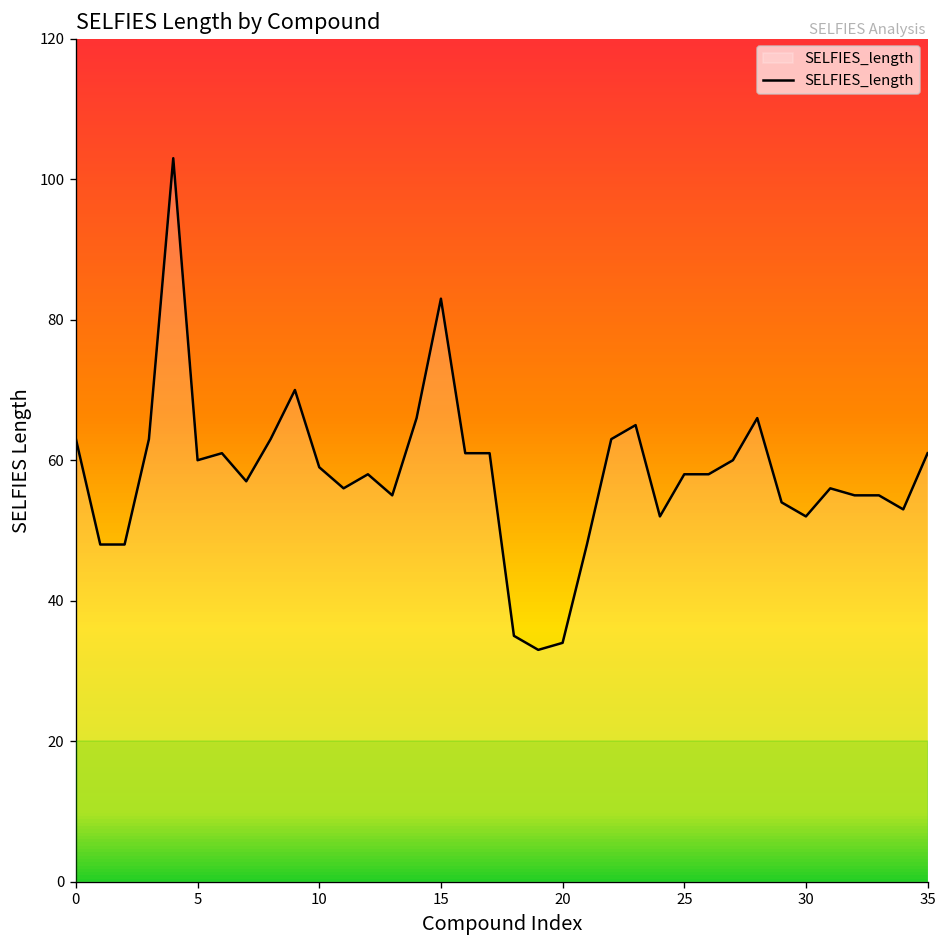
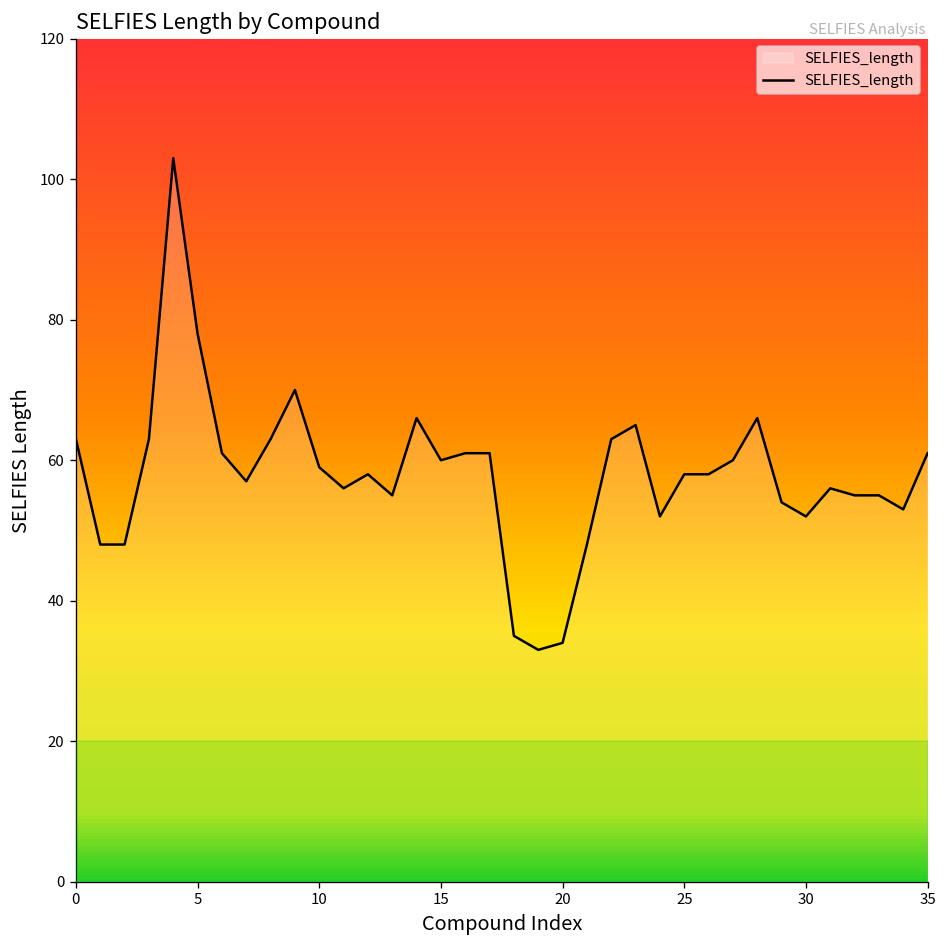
5: 60 -> 78
15: 83 -> 60
